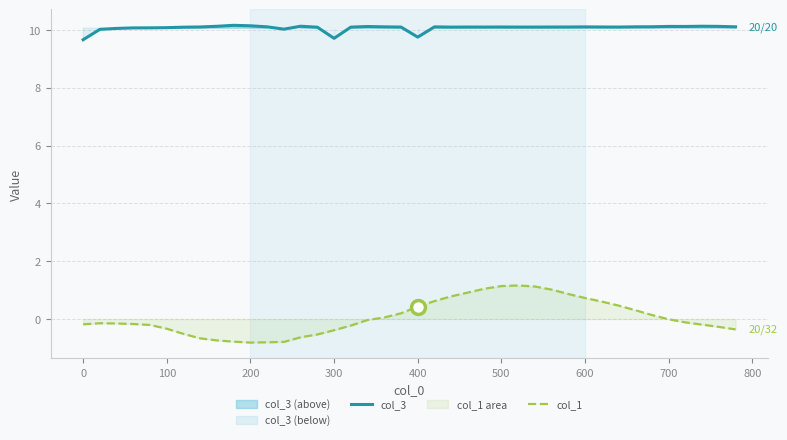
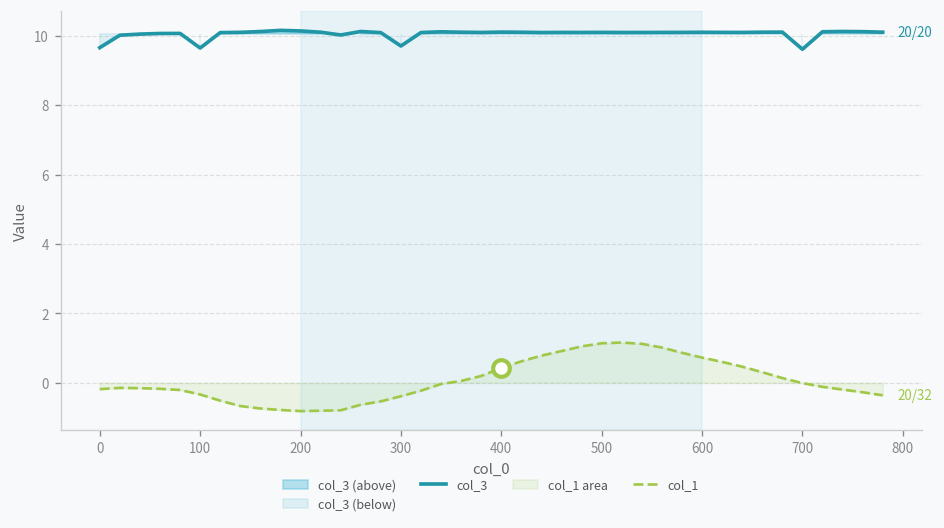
col_3, 100: 10.1 -> 9.7
col_3, 400: 9.8 -> 10.1
col_3, 700: 10.1 -> 9.6
